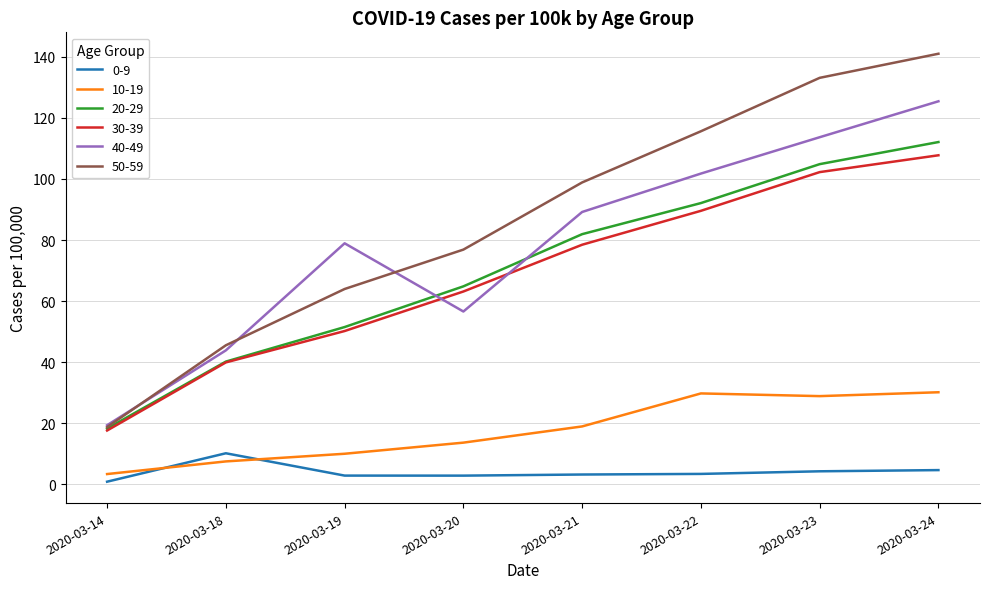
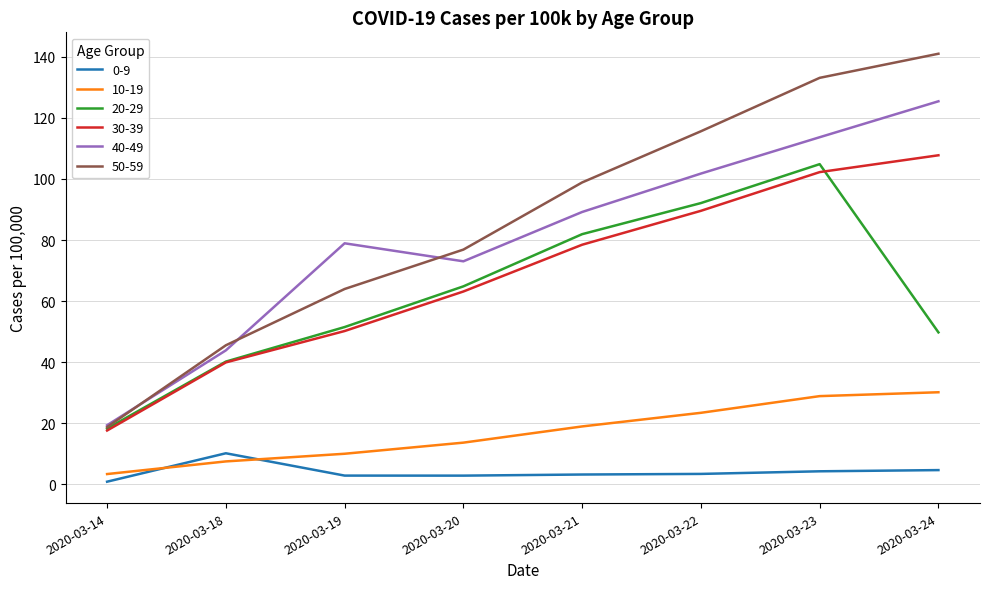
40-49, 2020-03-20: 57 -> 73
10-19, 2020-03-22: 30 -> 23
20-29, 2020-03-24: 112 -> 50
